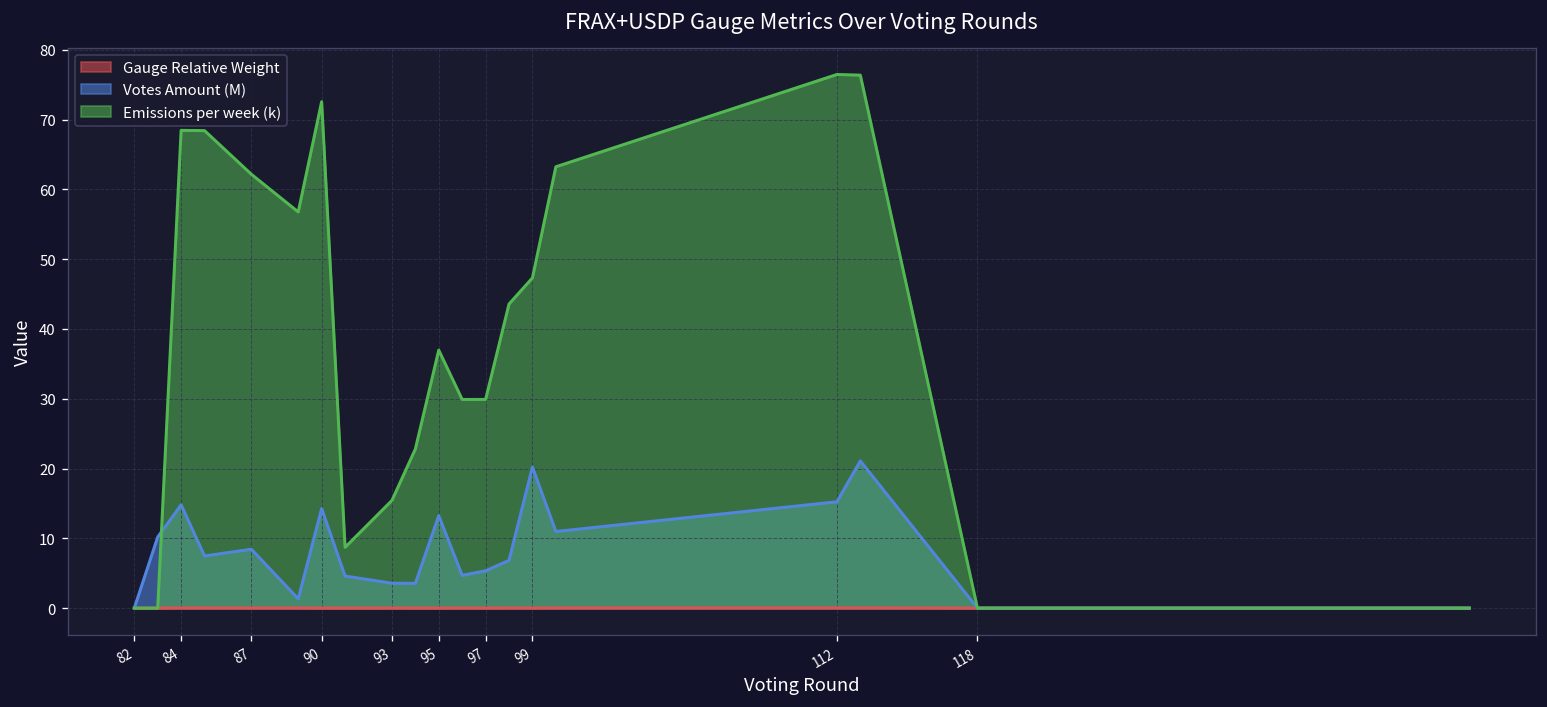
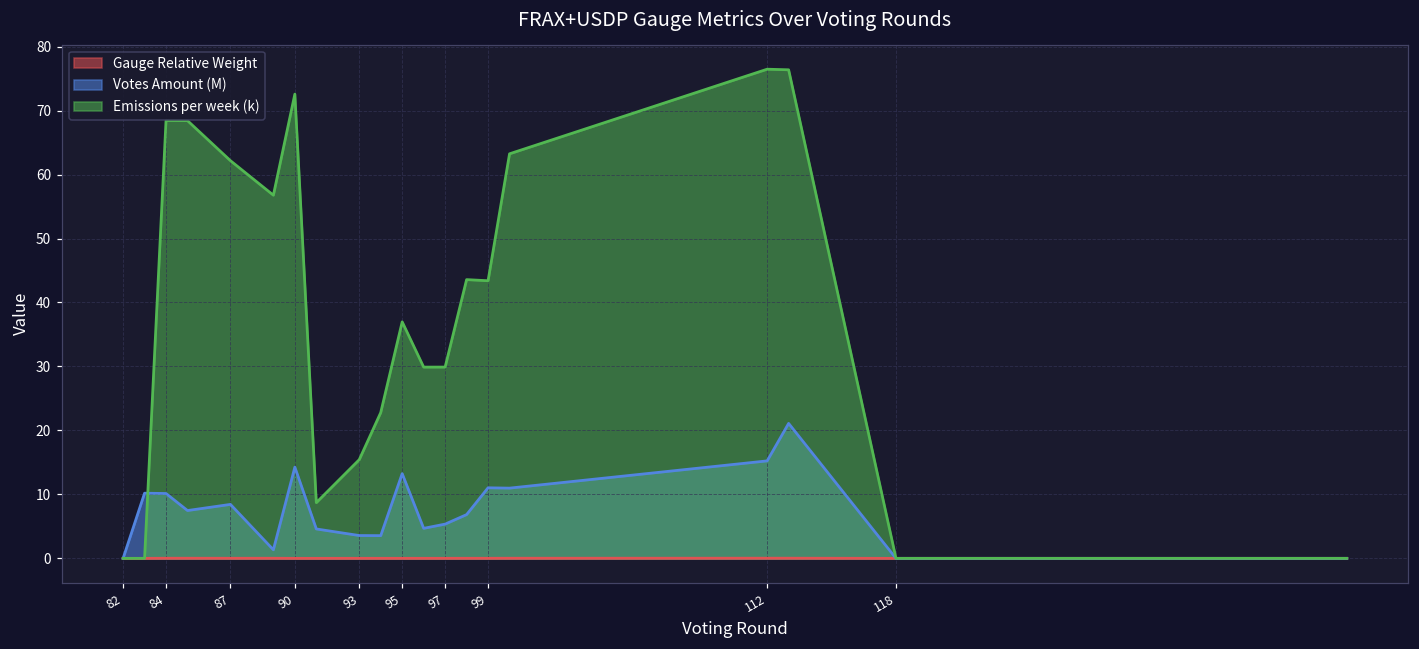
Votes Amount (M), 84: 15 -> 10
Votes Amount (M), 99: 20 -> 11
Emissions per week (k), 99: 47 -> 43
